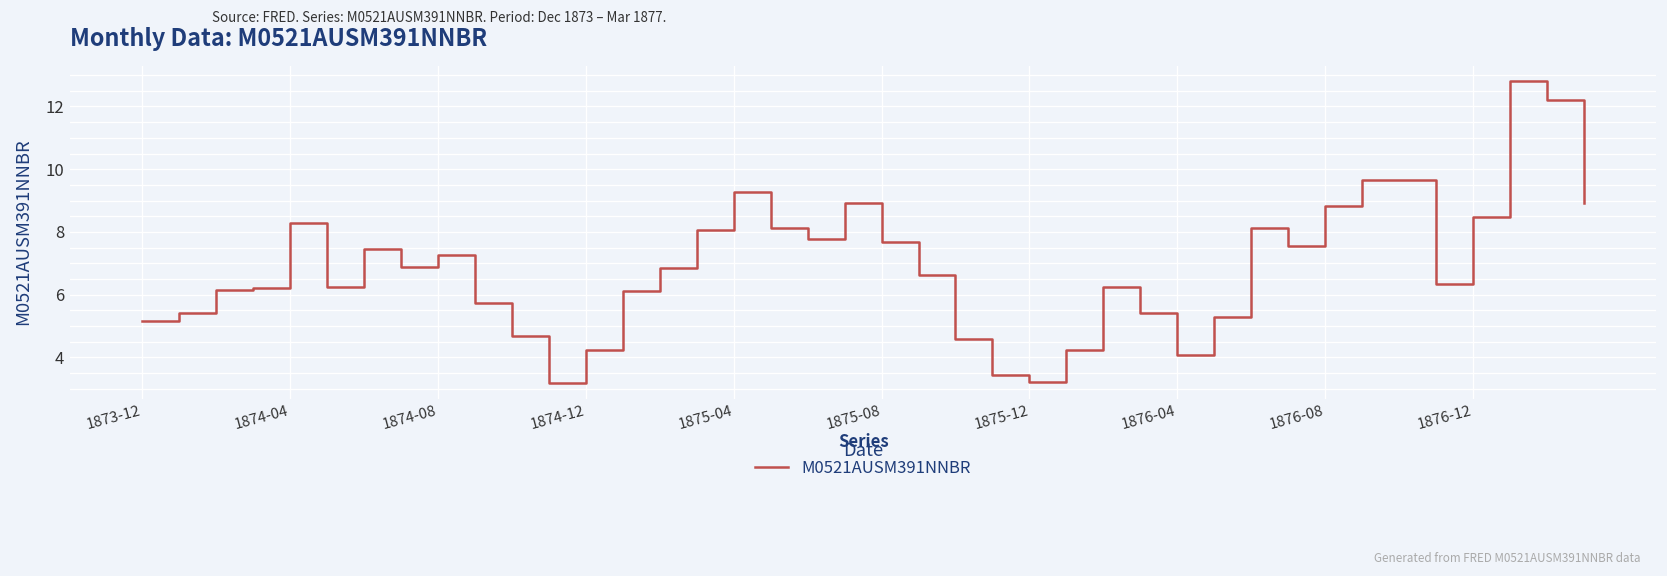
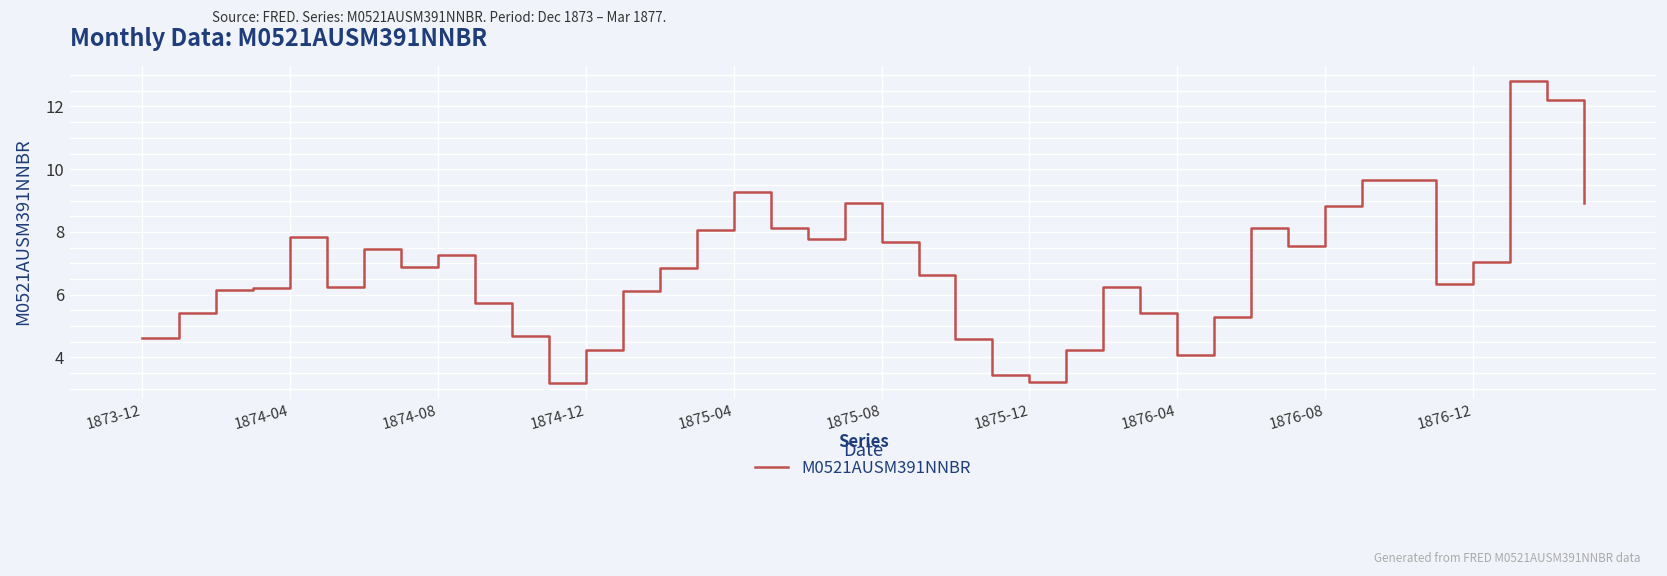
1873-12: 5.2 -> 4.6
1874-04: 8.3 -> 7.8
1876-12: 8.5 -> 7.0
